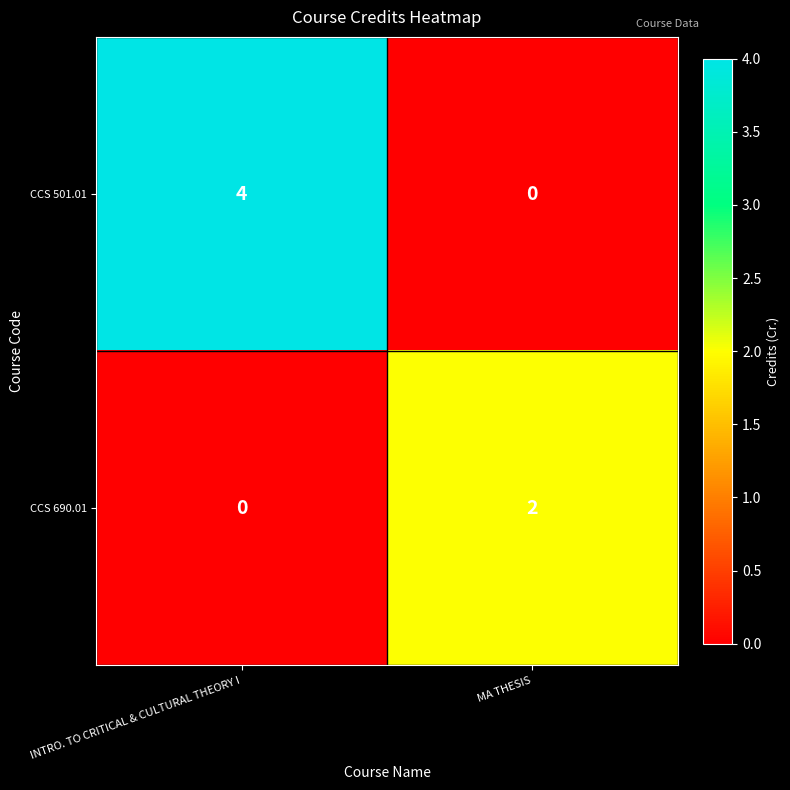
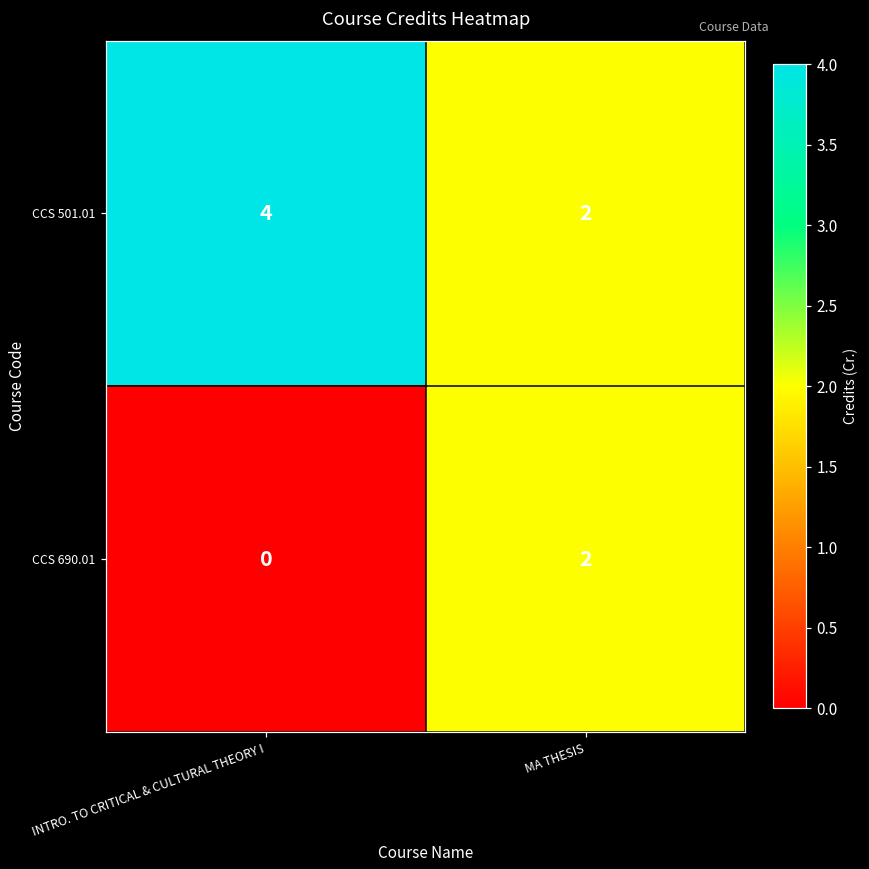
CCS 501.01, MA THESIS: 0 -> 2
